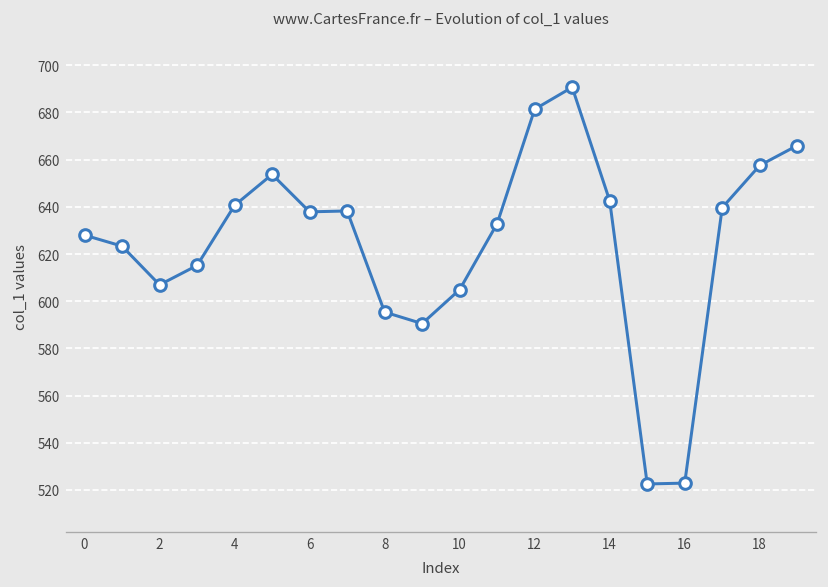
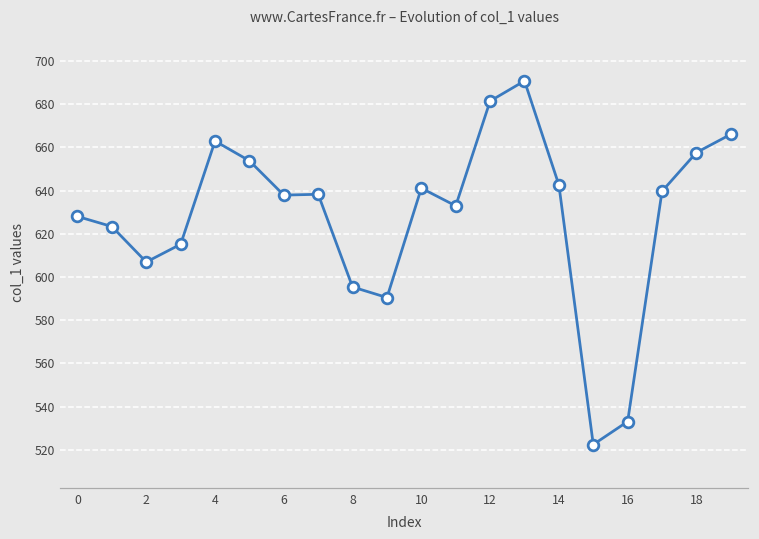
4: 641 -> 663
10: 605 -> 641
16: 523 -> 533
